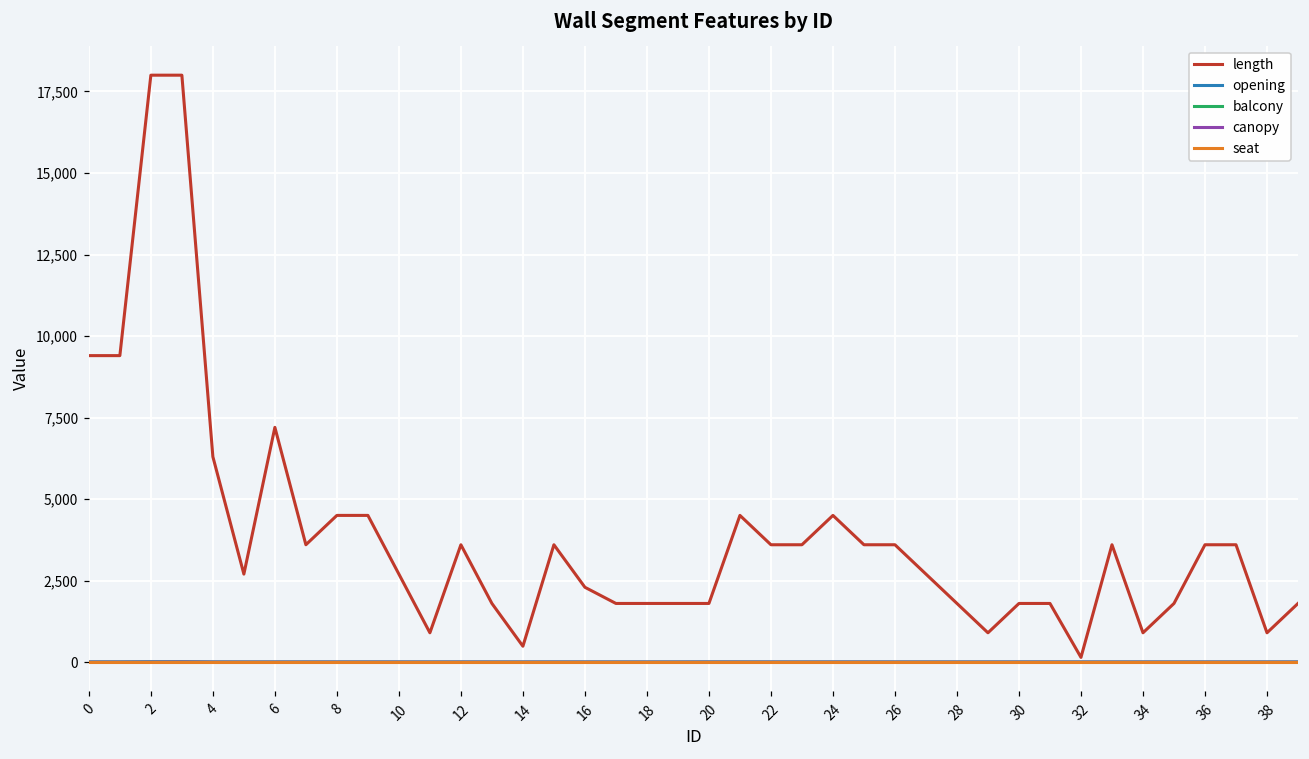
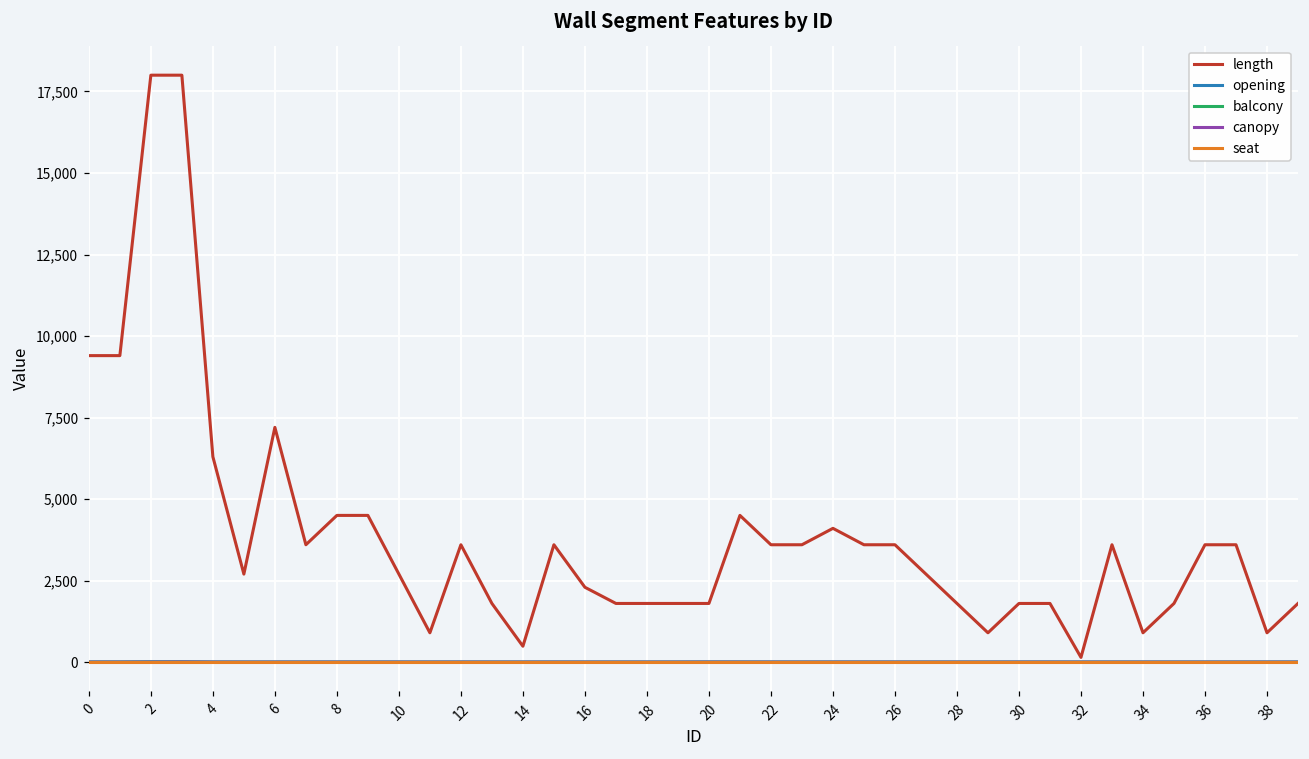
length, 24: 4,500 -> 4,100
